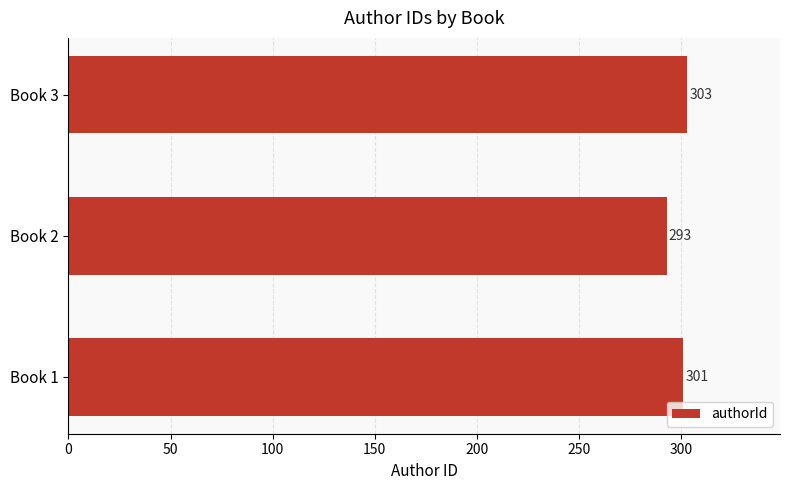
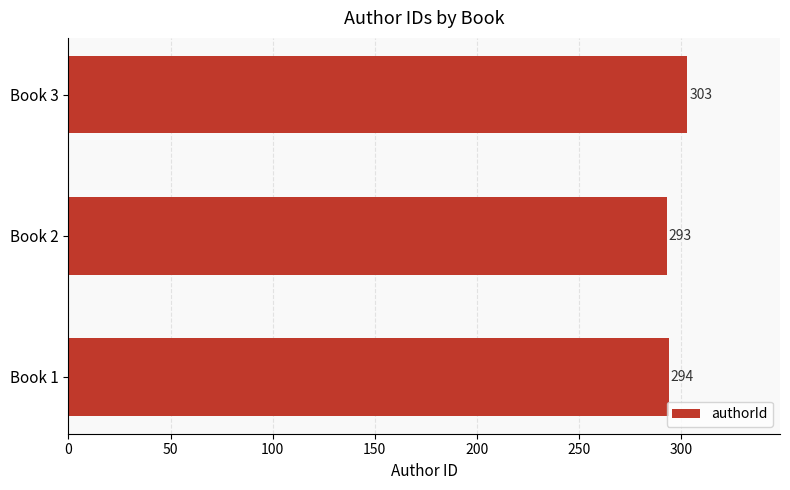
Book 1: 301 -> 294
